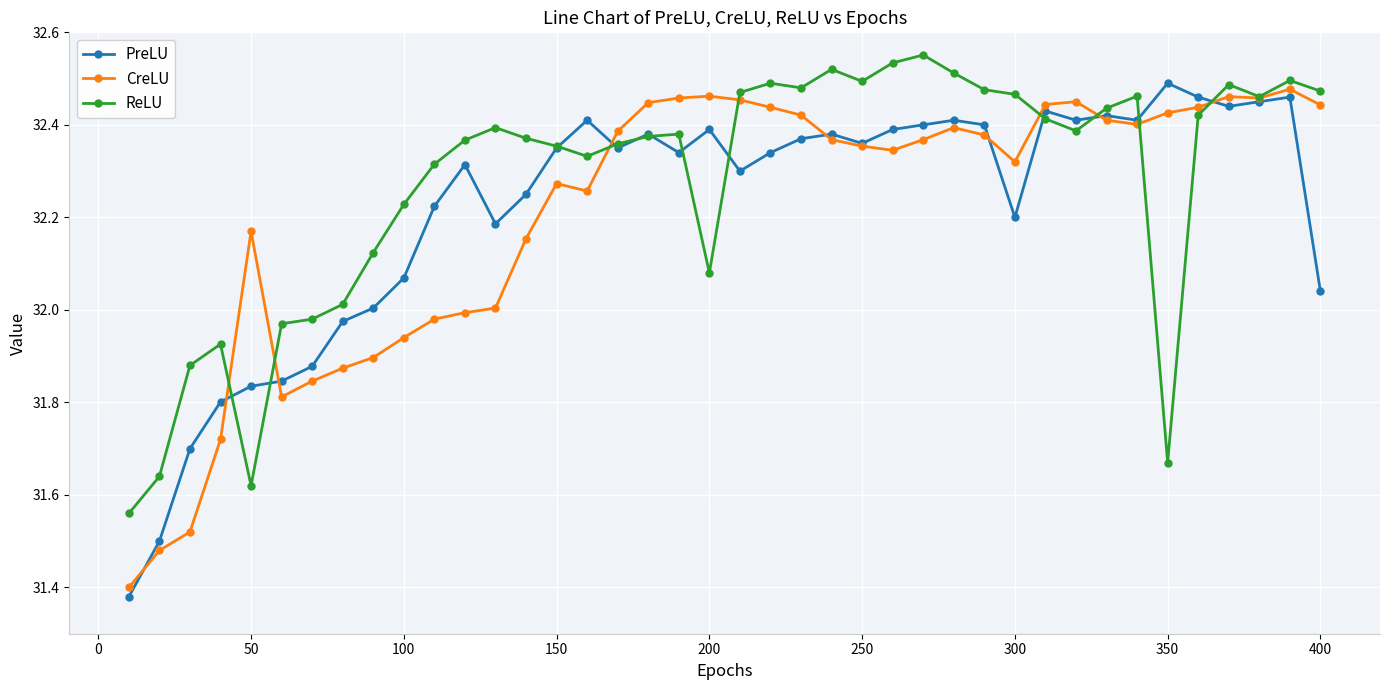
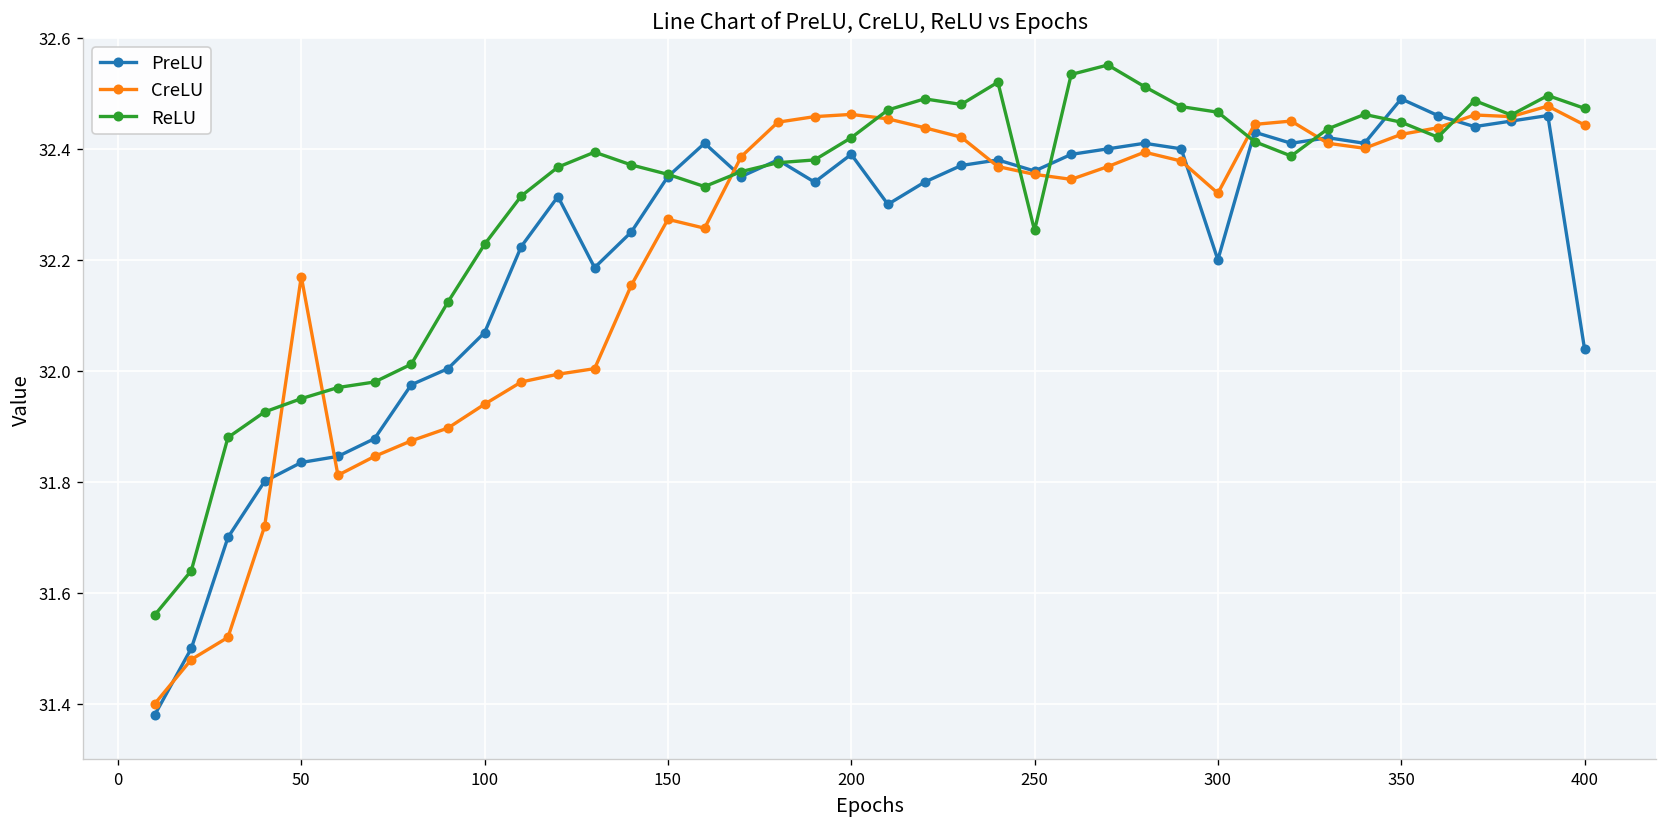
ReLU, 50: 31.62 -> 31.95
ReLU, 200: 32.08 -> 32.42
ReLU, 250: 32.49 -> 32.25
ReLU, 350: 31.67 -> 32.45
